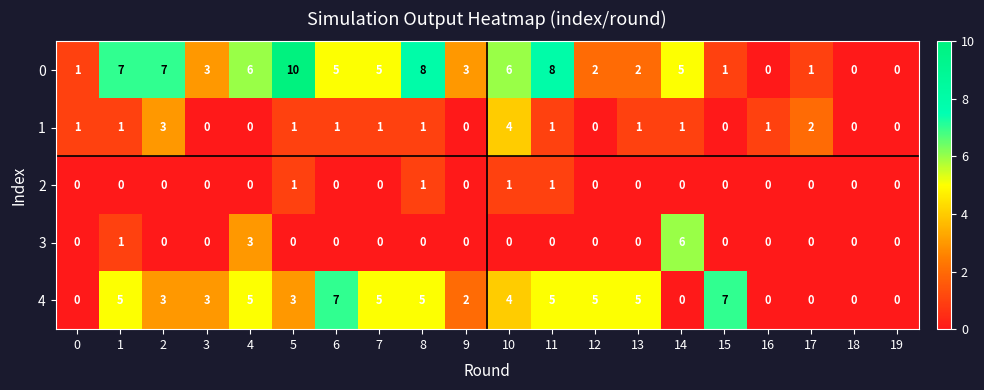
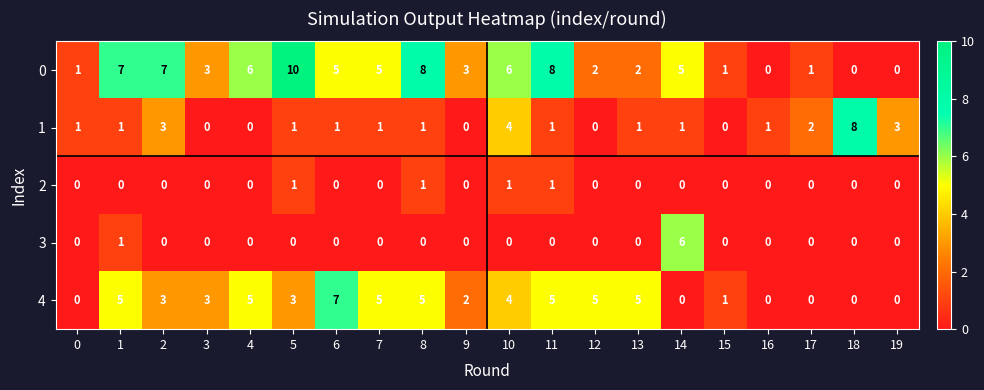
1, 18: 0 -> 8
1, 19: 0 -> 3
3, 4: 3 -> 0
4, 15: 7 -> 1
